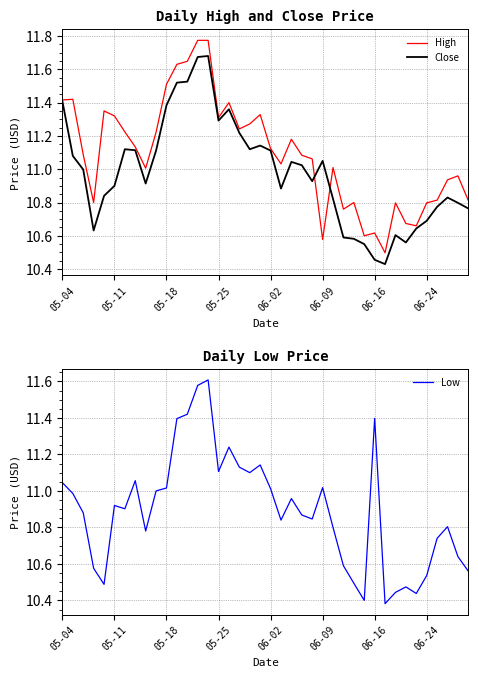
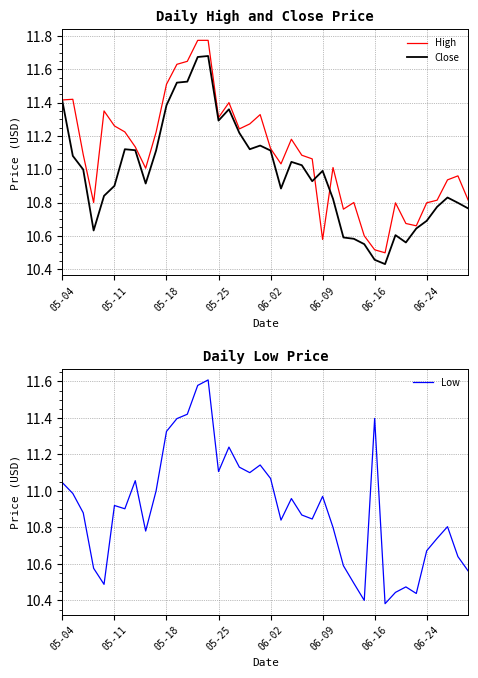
Daily High and Close Price, High, 05-11: 11.32 -> 11.26
Daily High and Close Price, Close, 06-09: 11.05 -> 10.99
Daily High and Close Price, High, 06-16: 10.62 -> 10.52
Daily Low Price, 05-18: 11.02 -> 11.33
Daily Low Price, 06-02: 11.01 -> 11.07
Daily Low Price, 06-09: 11.02 -> 10.97
Daily Low Price, 06-24: 10.54 -> 10.67
